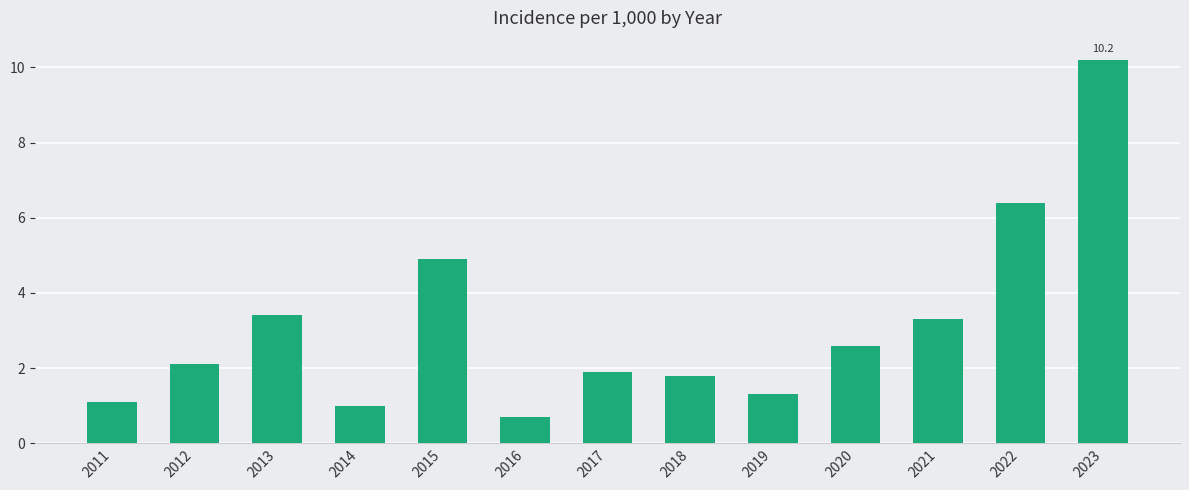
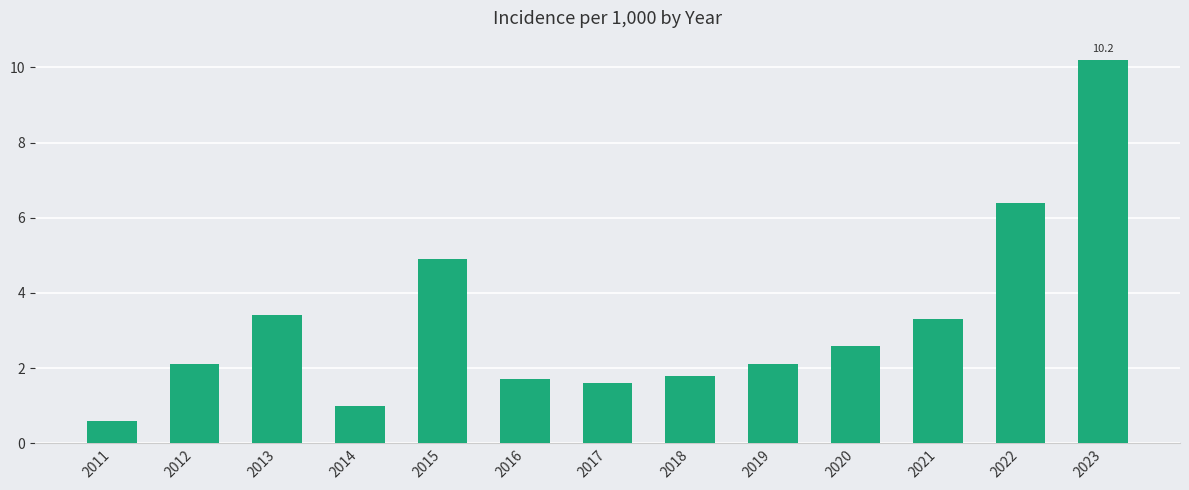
2011: 1.1 -> 0.6
2016: 0.7 -> 1.7
2017: 1.9 -> 1.6
2019: 1.3 -> 2.1
